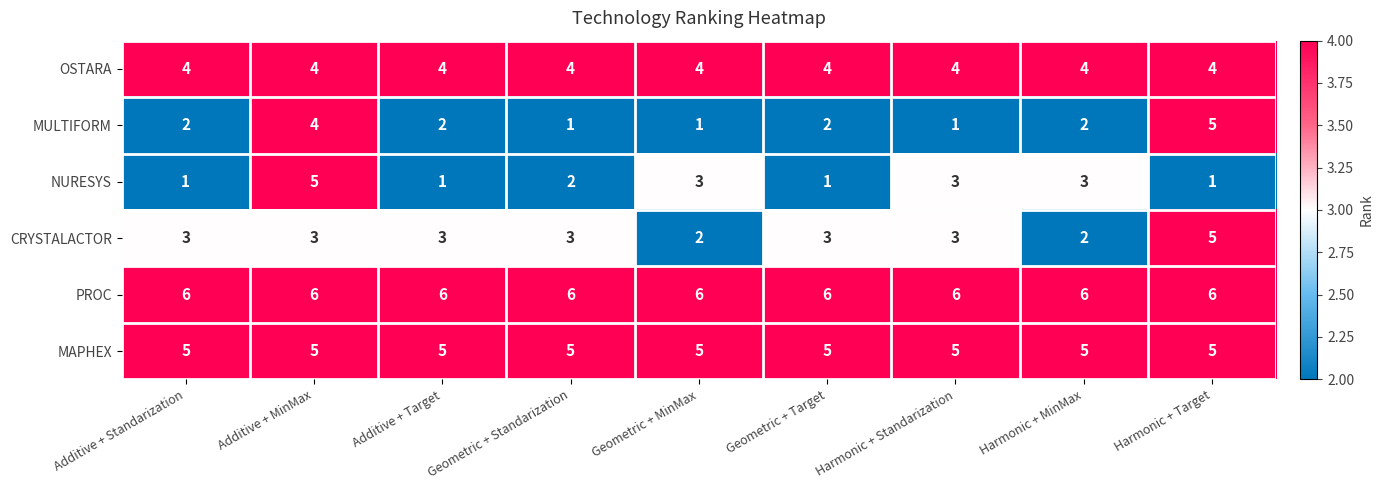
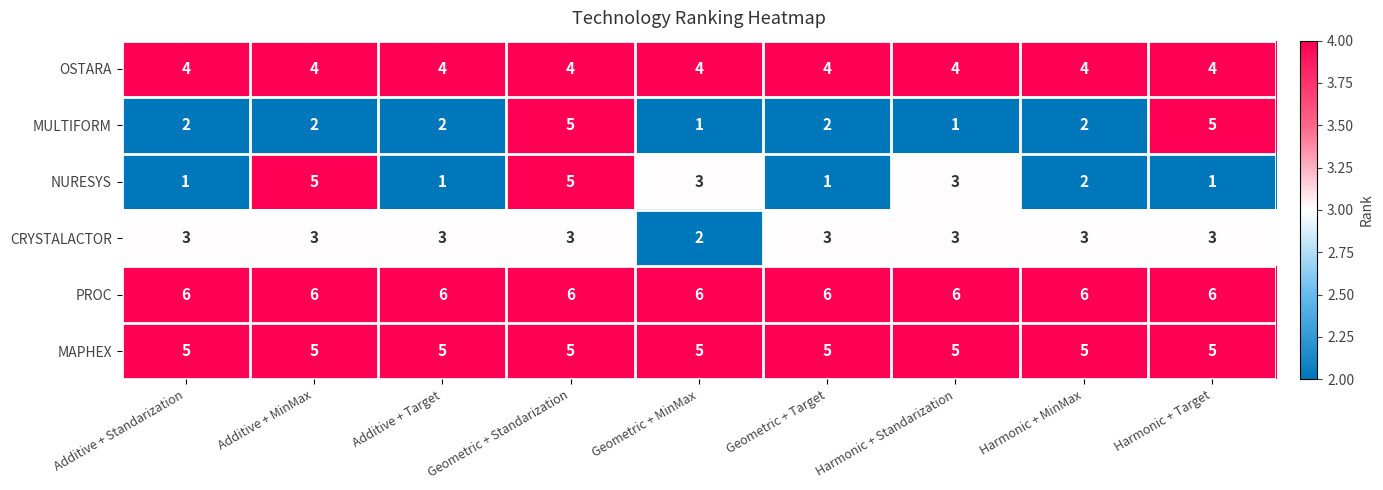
MULTIFORM, Additive + MinMax: 4 -> 2
MULTIFORM, Geometric + Standarization: 1 -> 5
NURESYS, Geometric + Standarization: 2 -> 5
NURESYS, Harmonic + MinMax: 3 -> 2
CRYSTALACTOR, Harmonic + MinMax: 2 -> 3
CRYSTALACTOR, Harmonic + Target: 5 -> 3
